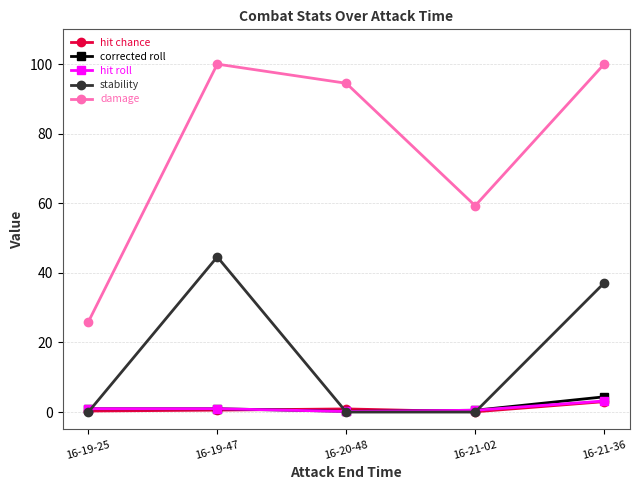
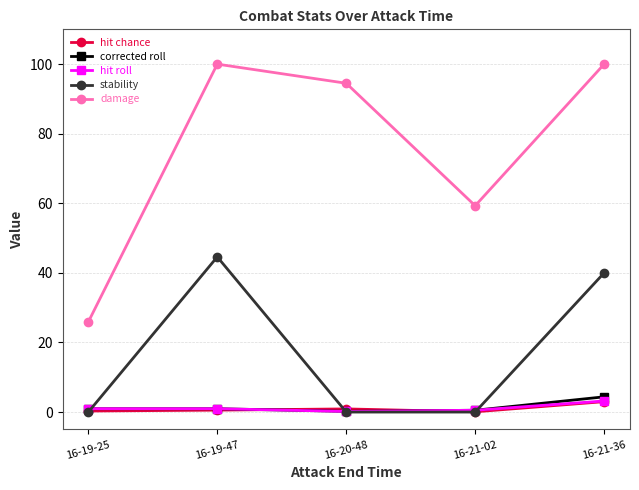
stability, 16-21-36: 37 -> 40
